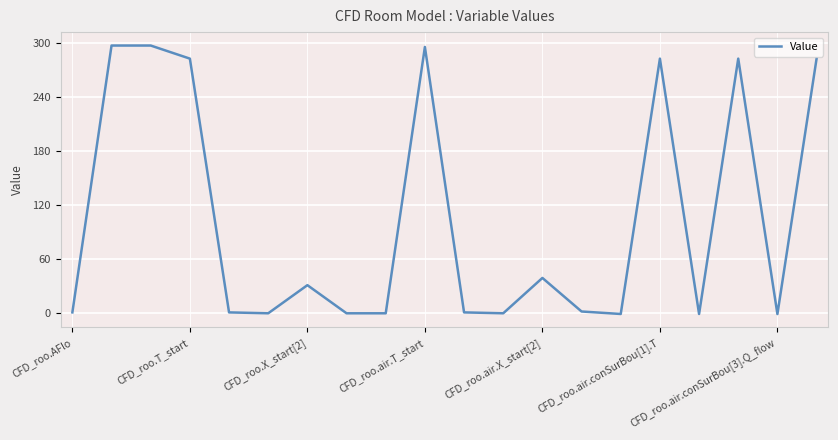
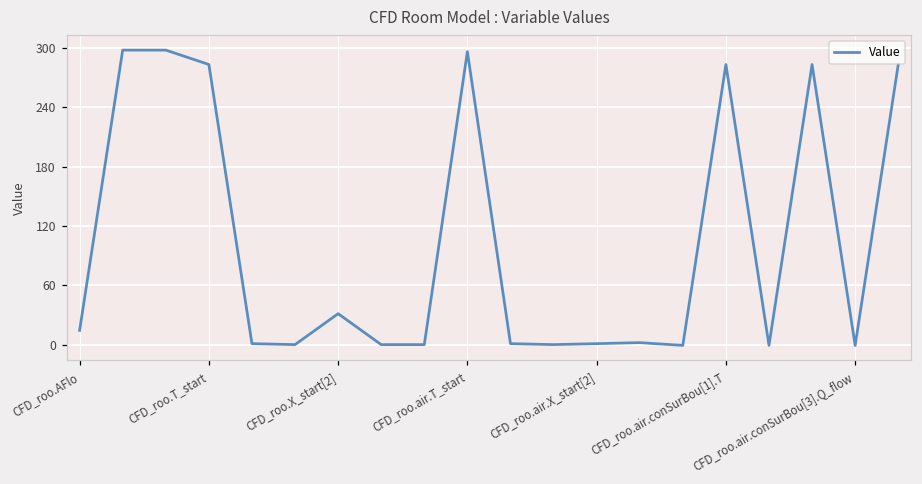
CFD_roo.AFlo: 0 -> 10
CFD_roo.air.X_start[2]: 40 -> 0
